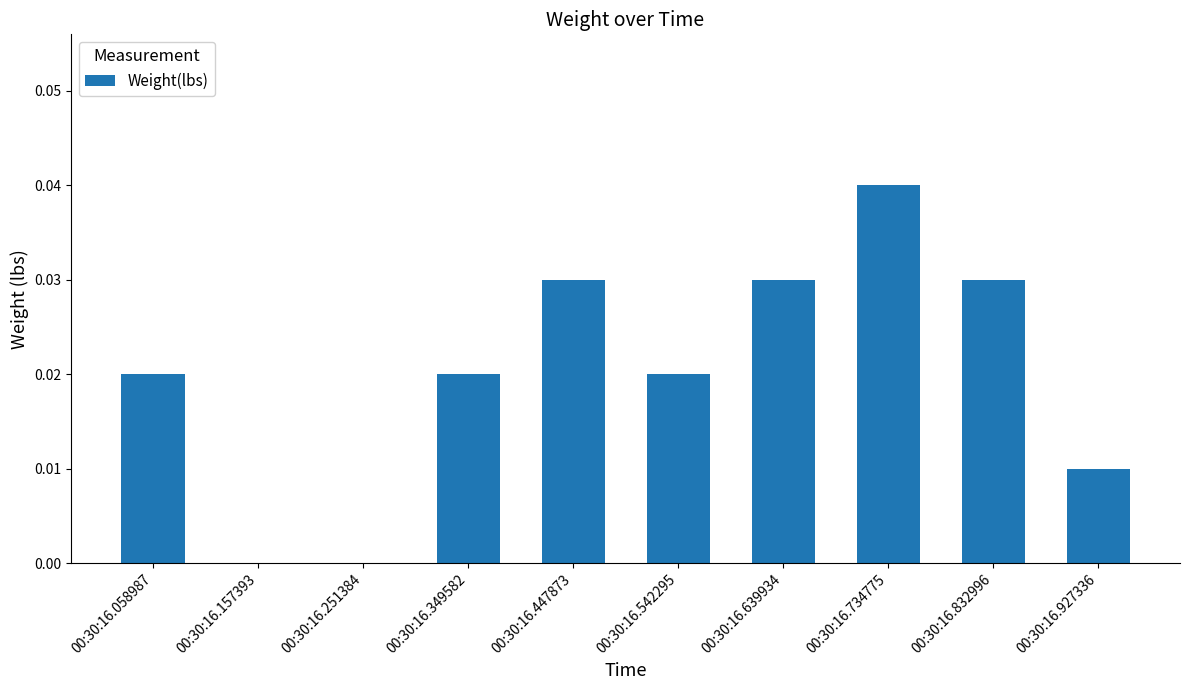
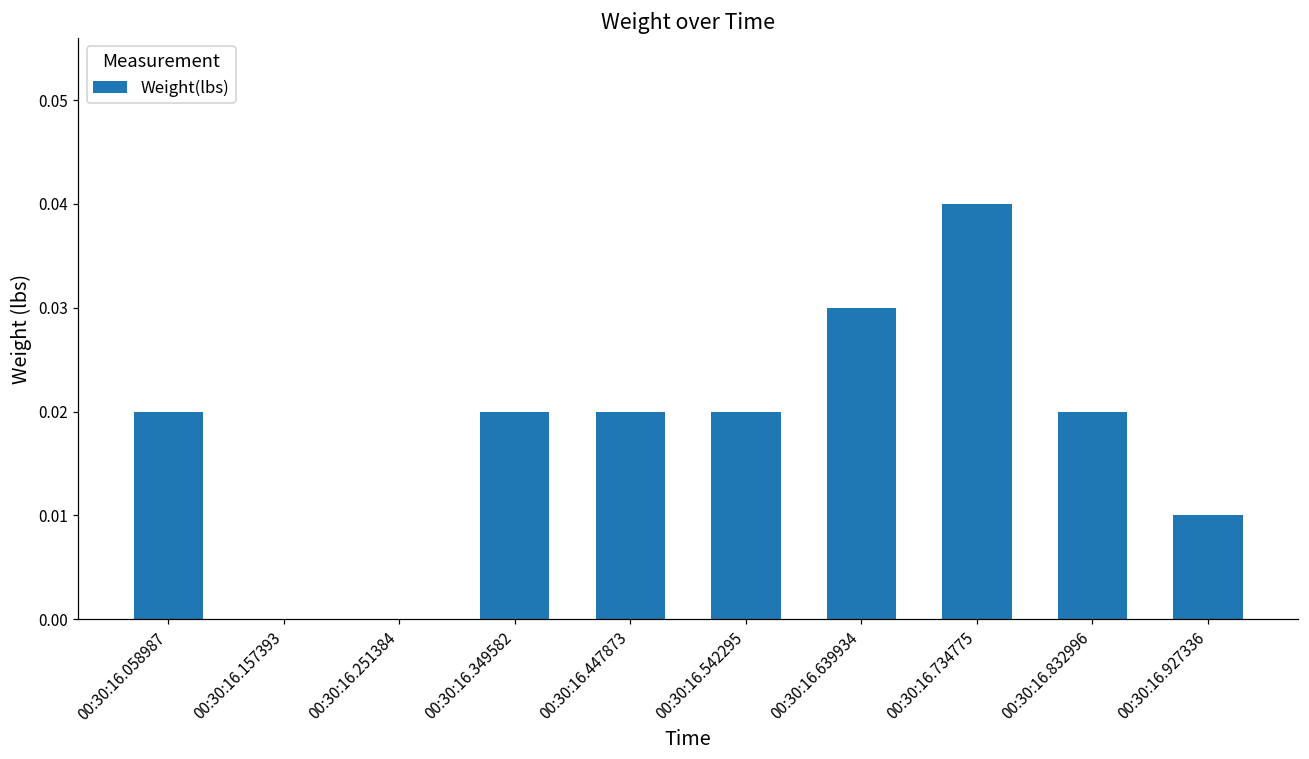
00:30:16.447873: 0.03 -> 0.02
00:30:16.832996: 0.03 -> 0.02
